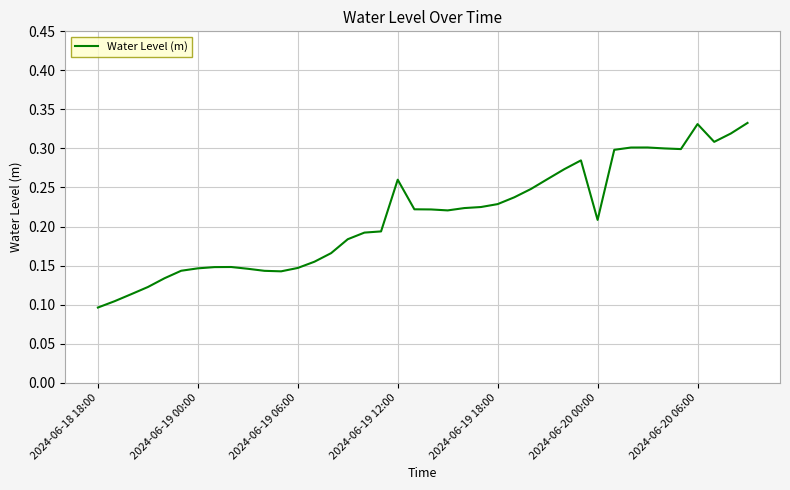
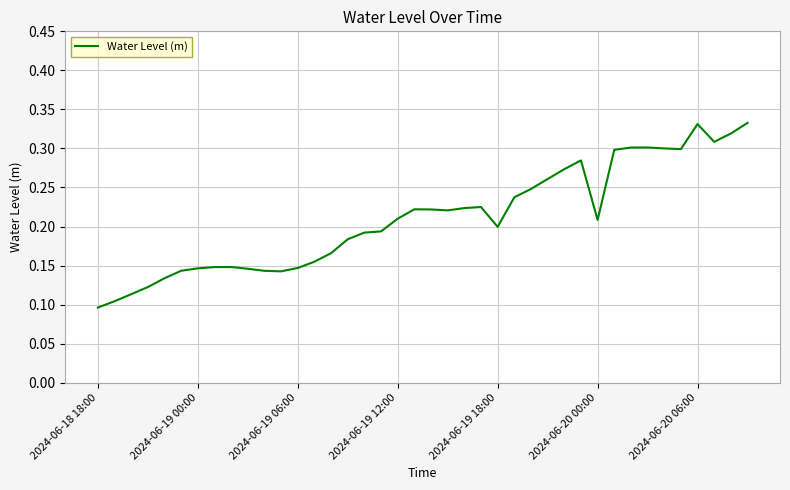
2024-06-19 12:00: 0.26 -> 0.21
2024-06-19 18:00: 0.23 -> 0.20
